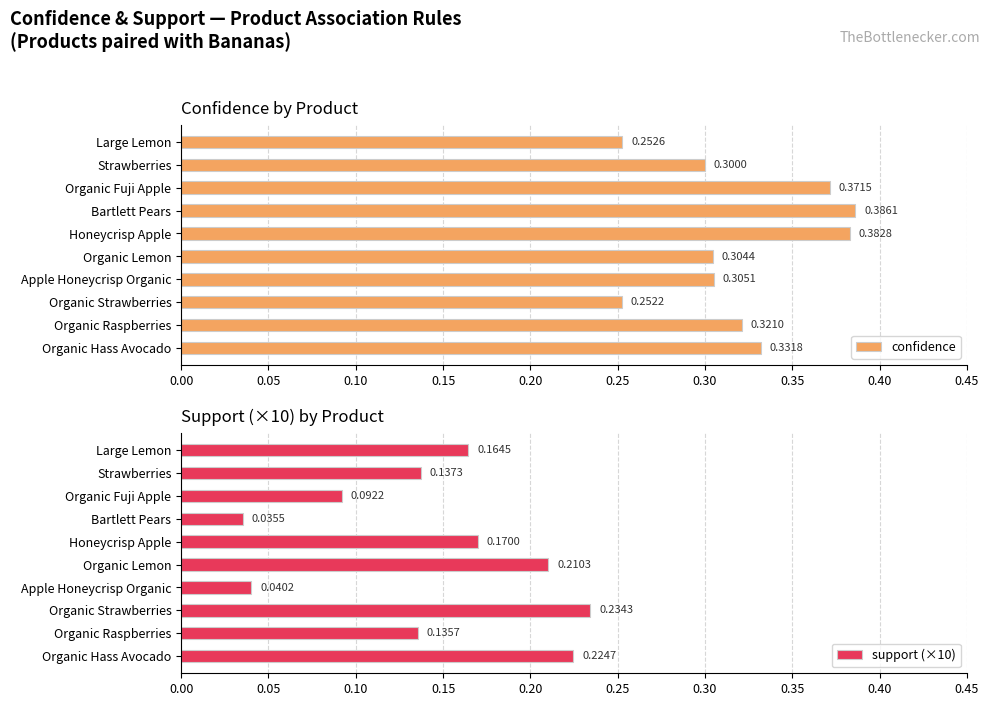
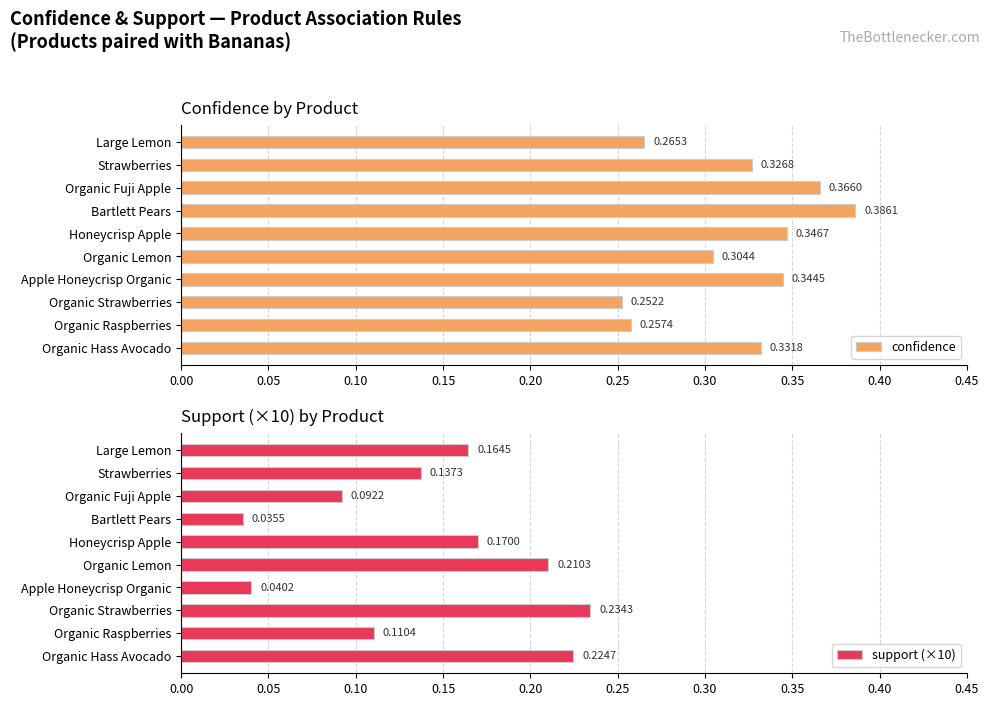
Confidence by Product, Large Lemon: 0.2526 -> 0.2653
Confidence by Product, Strawberries: 0.3000 -> 0.3268
Confidence by Product, Organic Fuji Apple: 0.3715 -> 0.3660
Confidence by Product, Honeycrisp Apple: 0.3828 -> 0.3467
Confidence by Product, Apple Honeycrisp Organic: 0.3051 -> 0.3445
Confidence by Product, Organic Raspberries: 0.3210 -> 0.2574
Support (×10) by Product, Organic Raspberries: 0.1357 -> 0.1104
